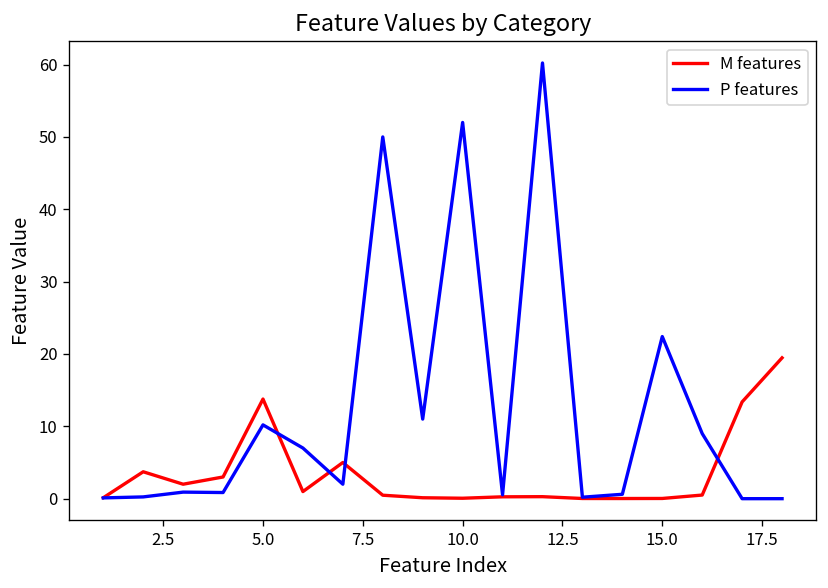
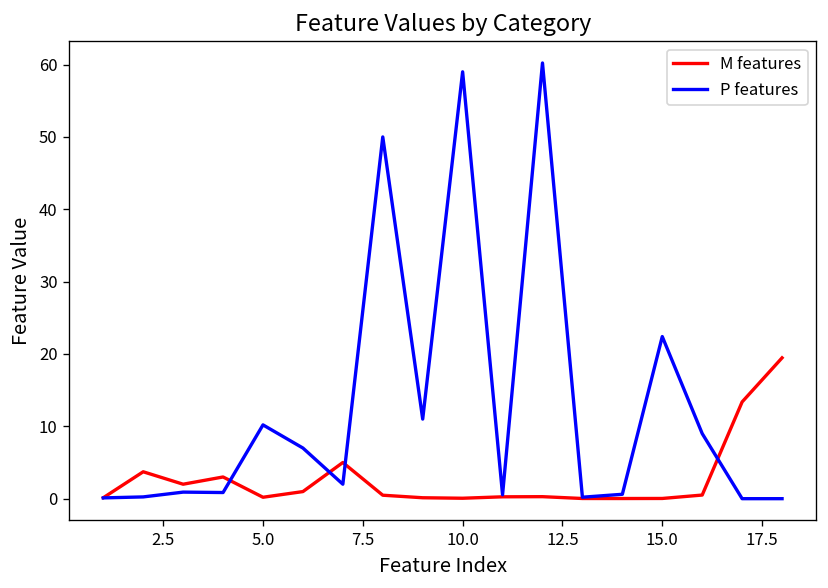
M features, 5.0: 14 -> 0
P features, 10.0: 52 -> 59
